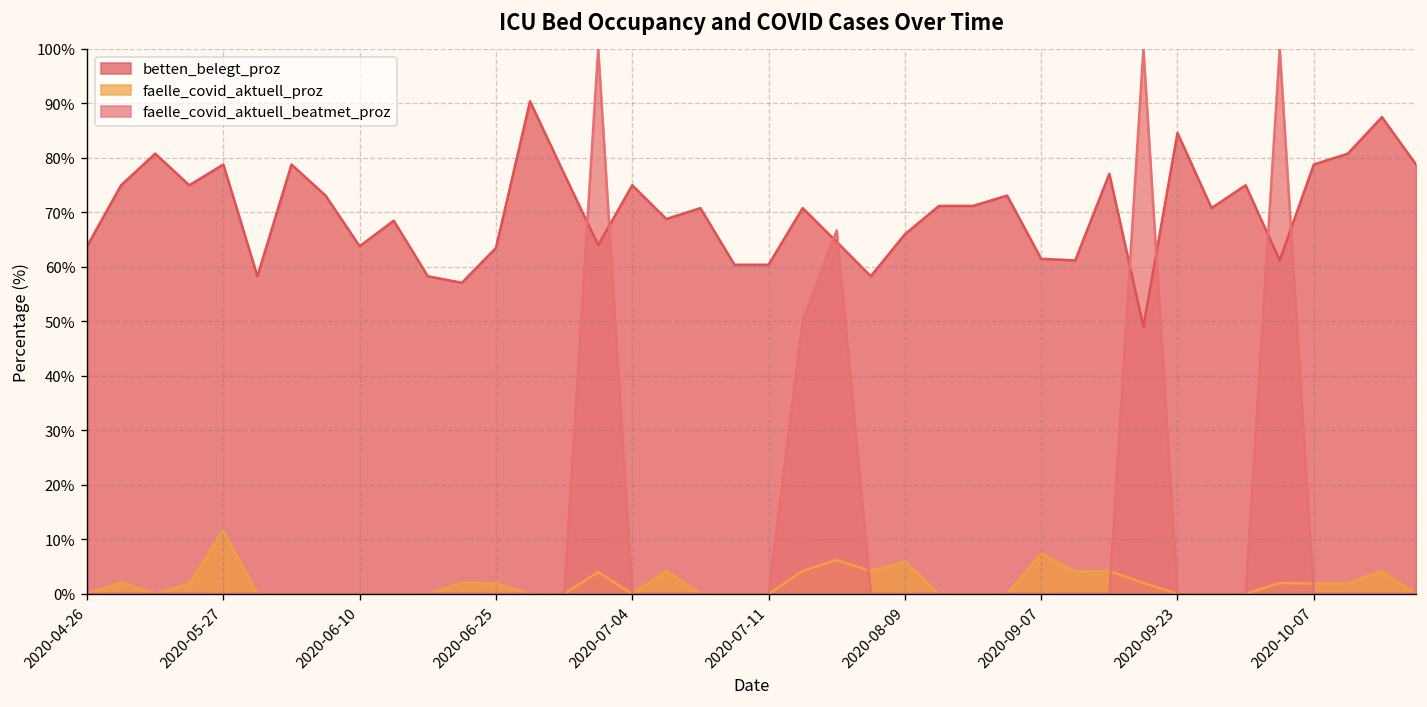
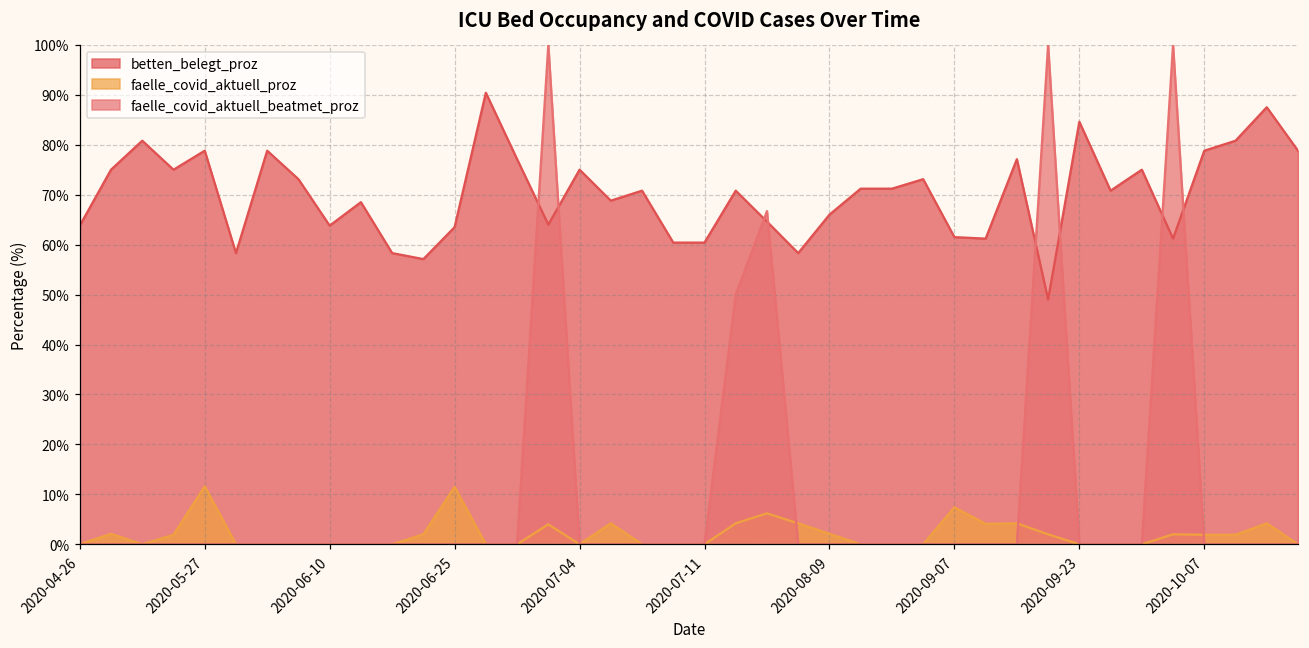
faelle_covid_aktuell_proz, 2020-06-25: 2% -> 12%
faelle_covid_aktuell_proz, 2020-08-09: 6% -> 2%
